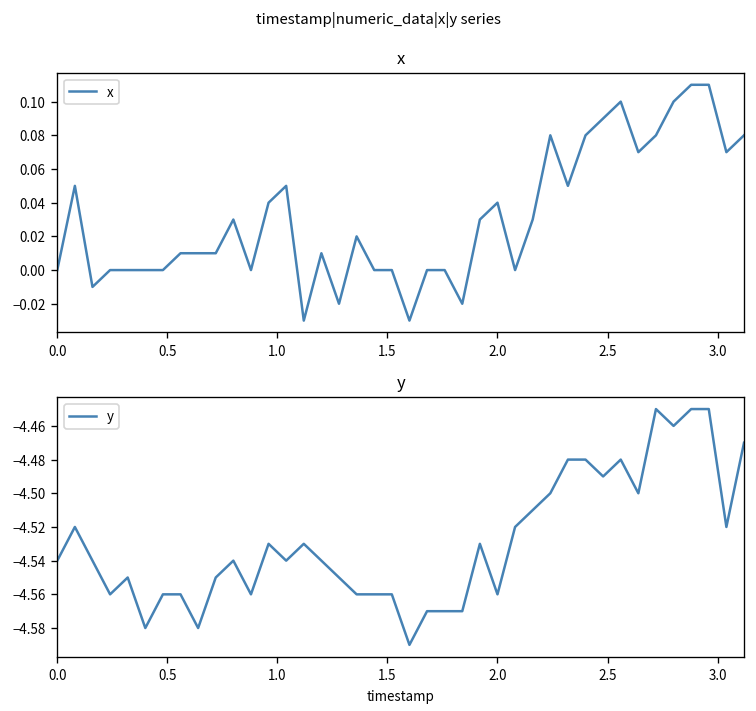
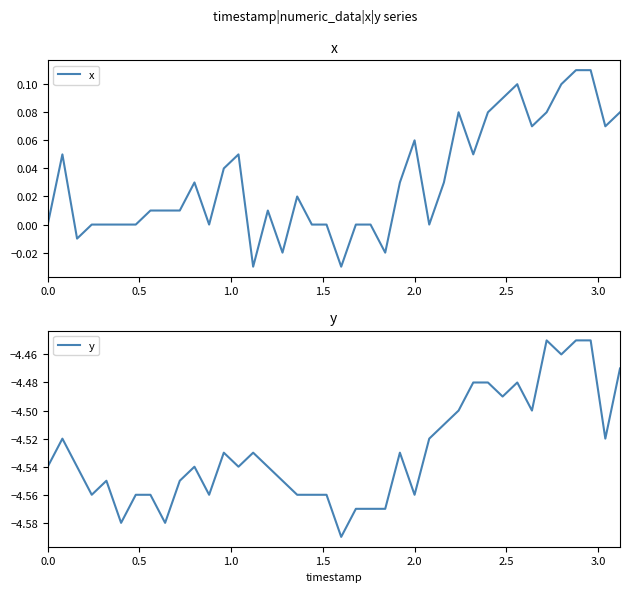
x, 2.0: 0.04 -> 0.06
